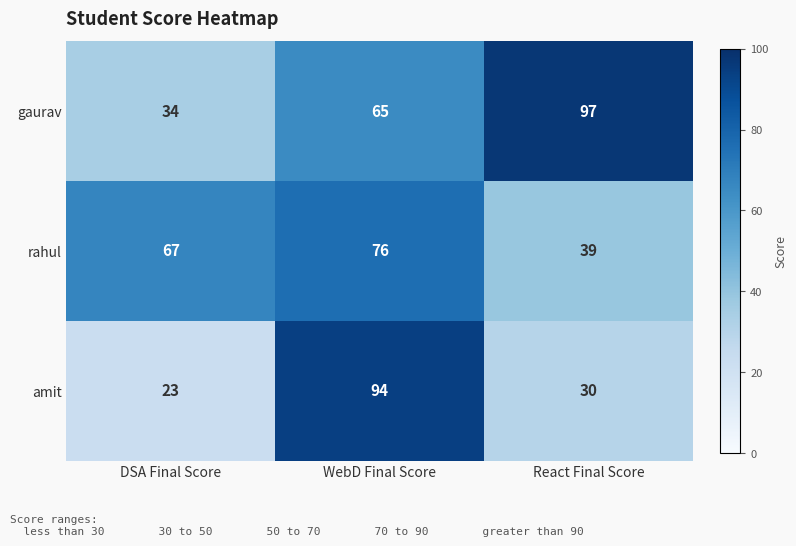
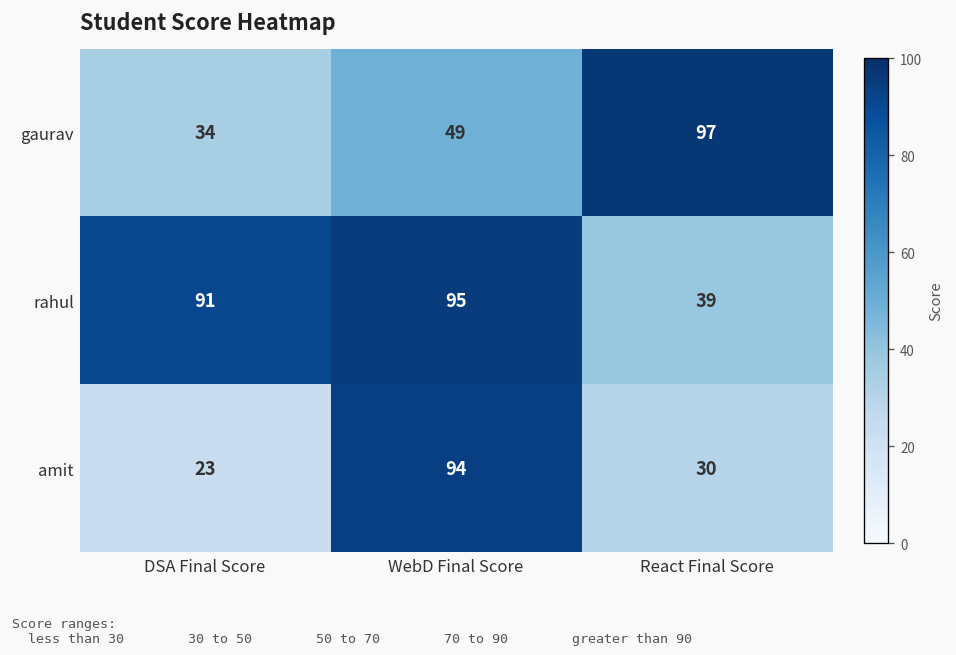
gaurav, WebD Final Score: 65 -> 49
rahul, DSA Final Score: 67 -> 91
rahul, WebD Final Score: 76 -> 95
